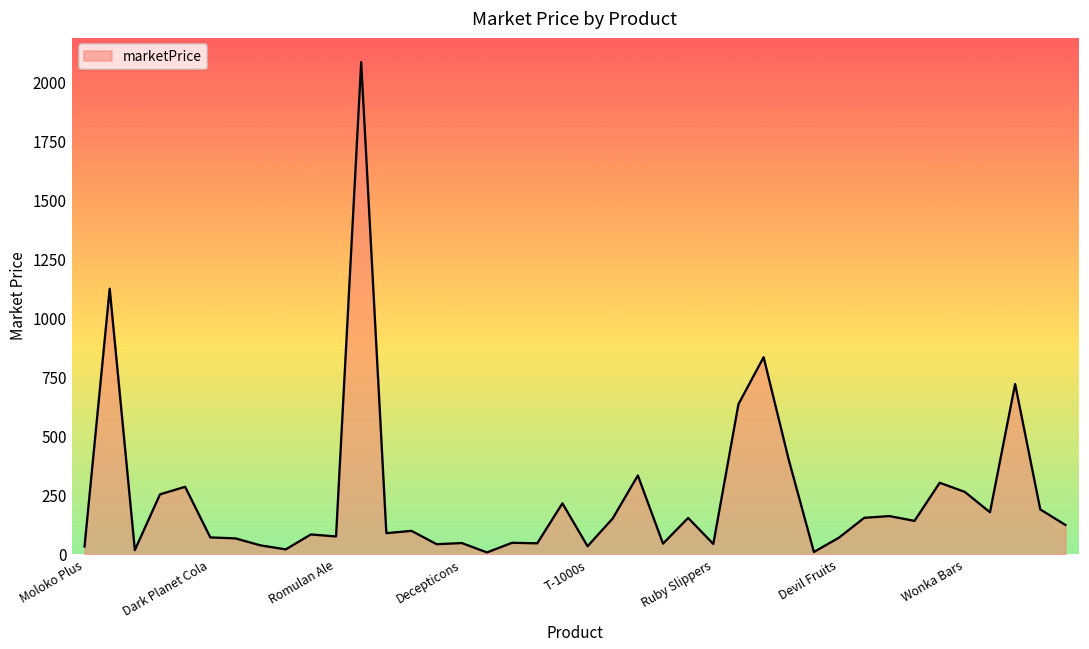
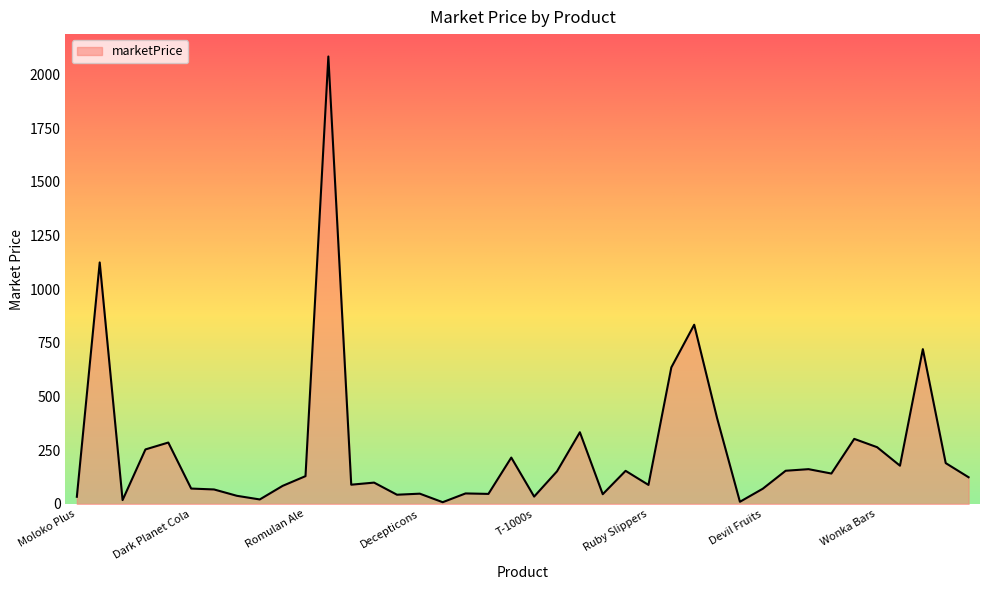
Romulan Ale: 80 -> 130
Ruby Slippers: 40 -> 90
